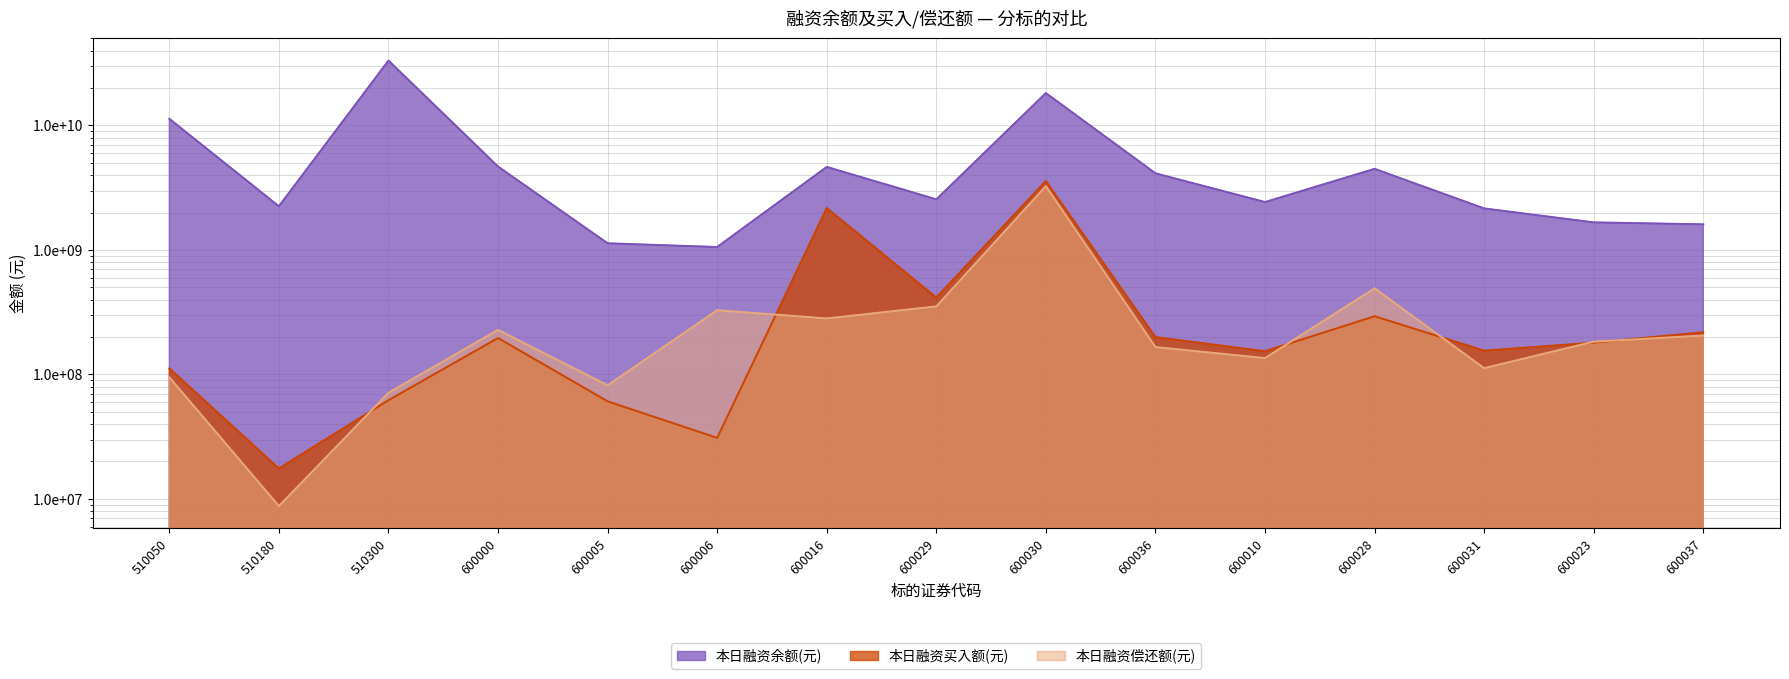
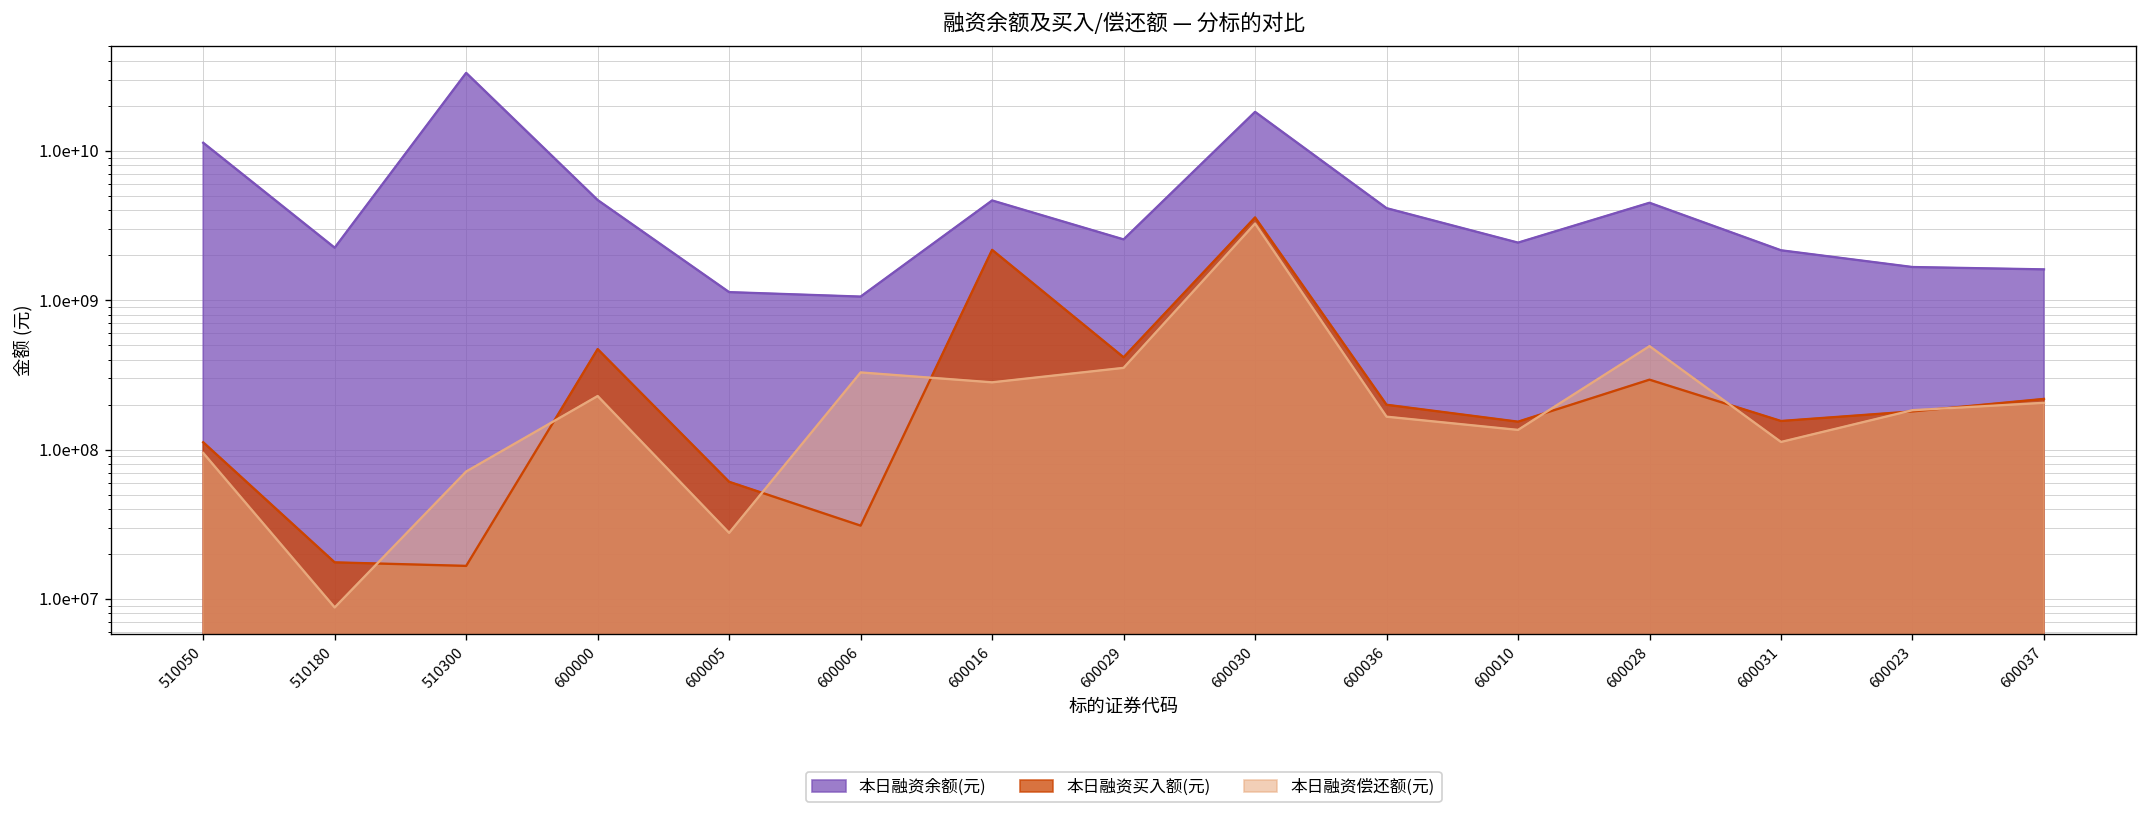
本日融资买入额(元), 510300: 60000000 -> 17000000
本日融资买入额(元), 600000: 200000000 -> 470000000
本日融资偿还额(元), 600005: 80000000 -> 28000000
